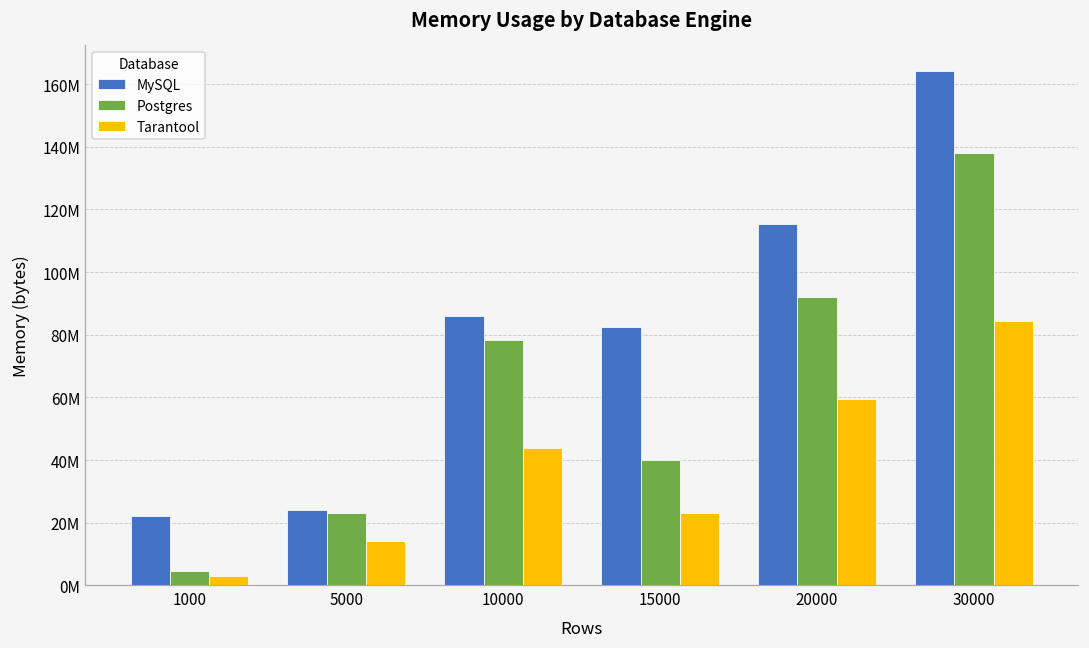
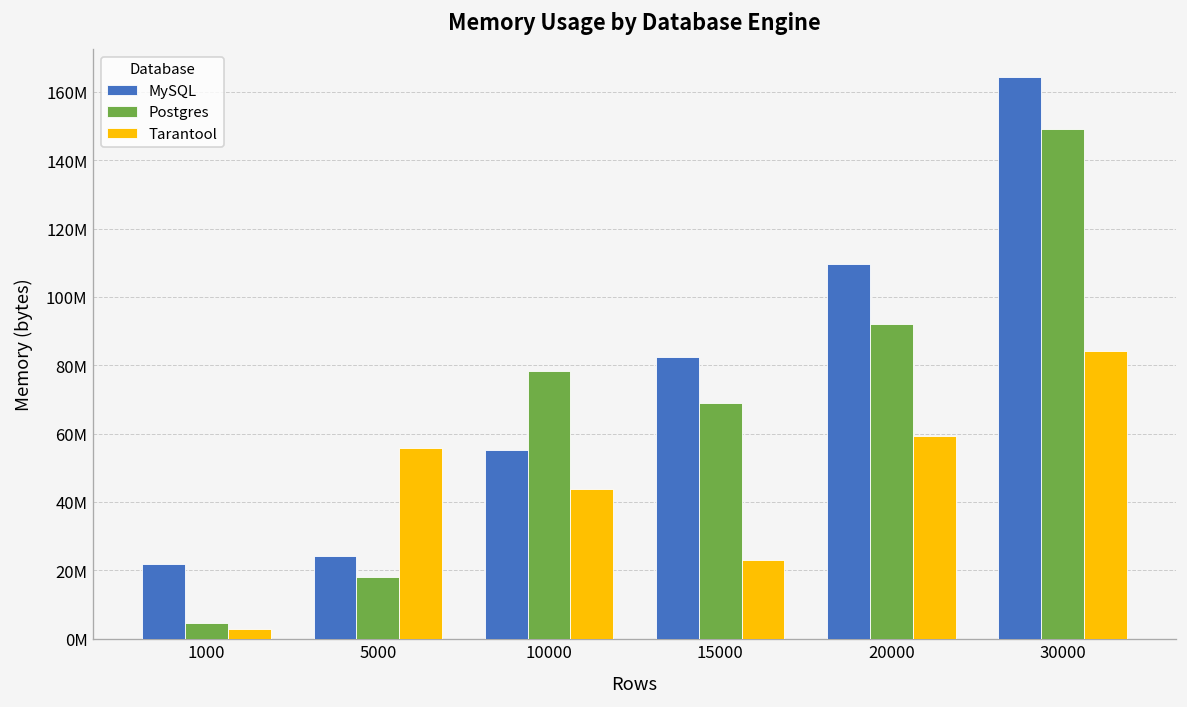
Postgres, 5000: 23000000 -> 18000000
Tarantool, 5000: 14000000 -> 56000000
MySQL, 10000: 86000000 -> 55000000
Postgres, 15000: 40000000 -> 69000000
MySQL, 20000: 115000000 -> 110000000
Postgres, 30000: 138000000 -> 149000000
